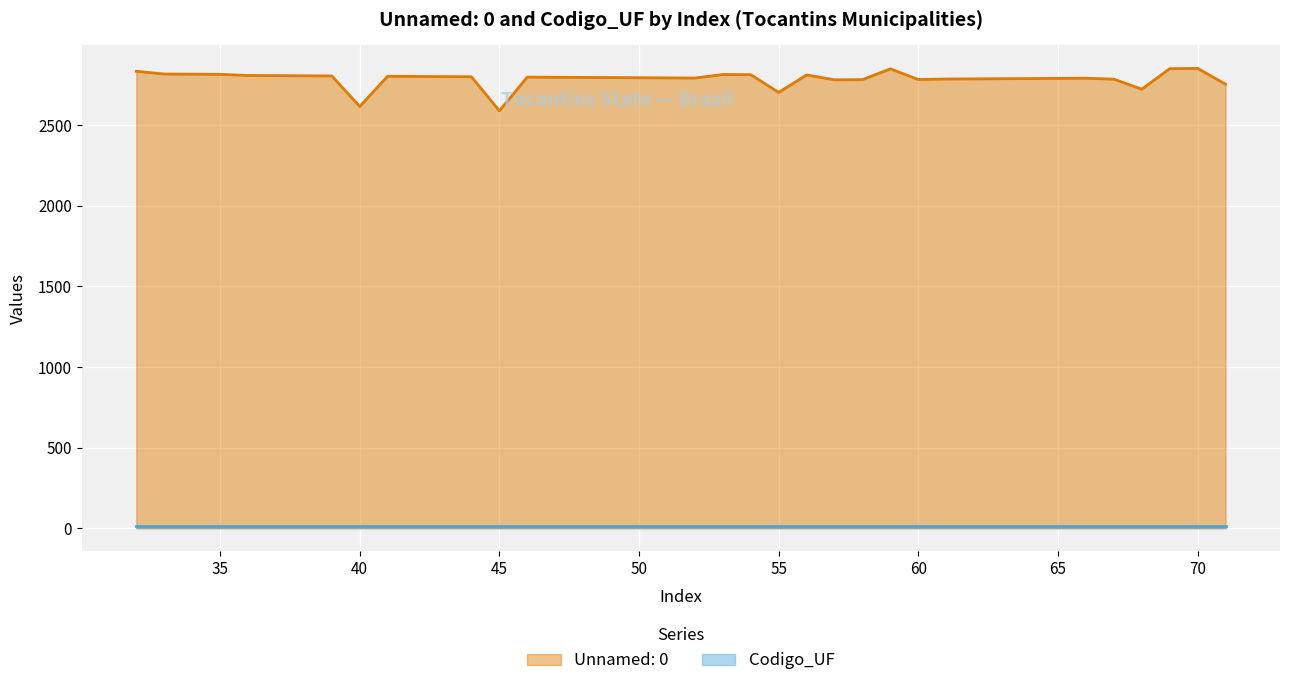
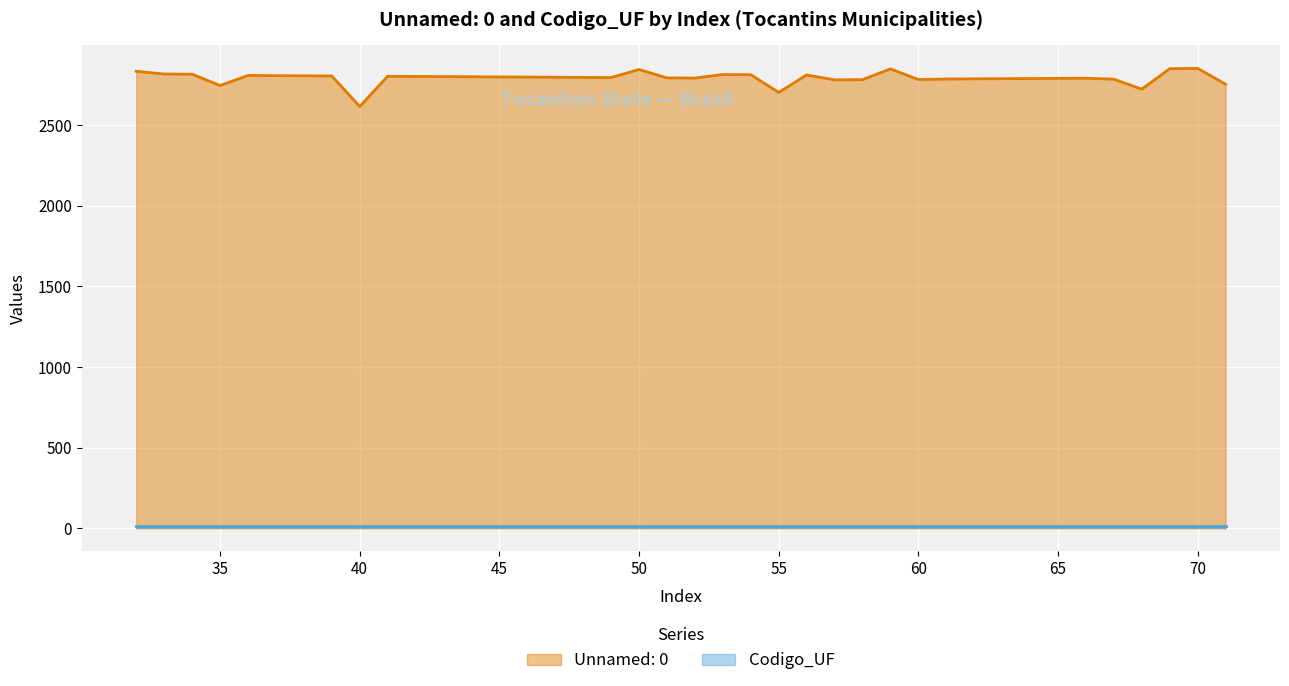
Unnamed: 0, 35: 2820 -> 2750
Unnamed: 0, 45: 2590 -> 2800
Unnamed: 0, 50: 2790 -> 2850
